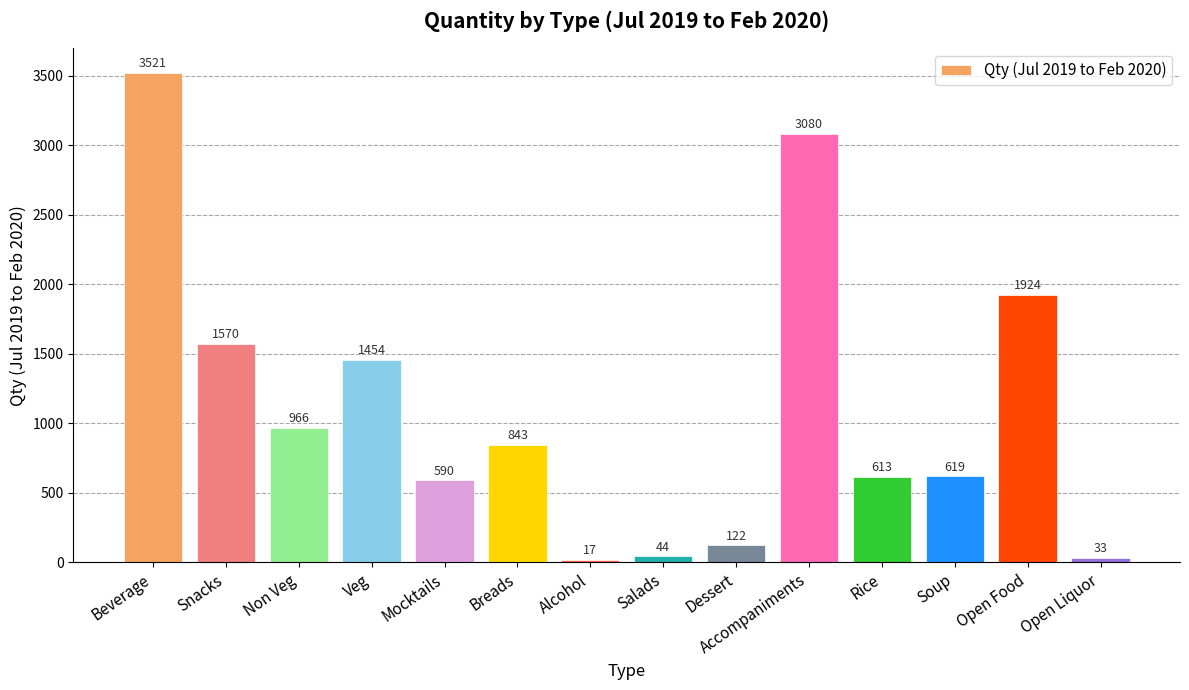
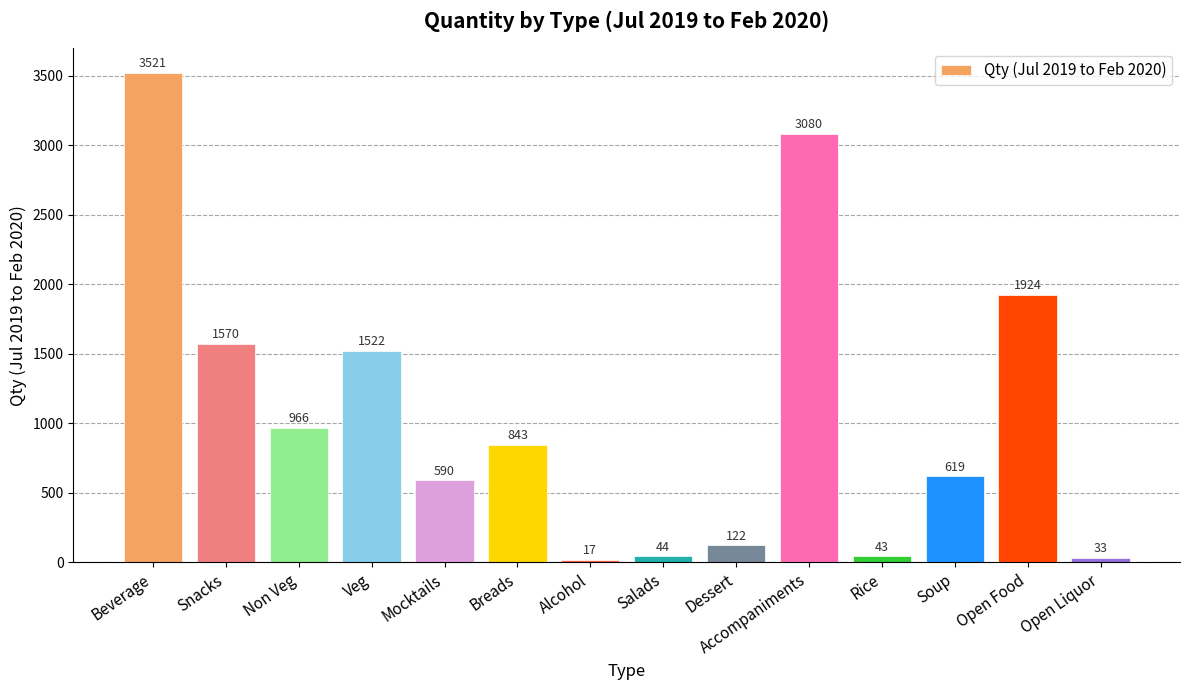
Veg: 1454 -> 1522
Rice: 613 -> 43
